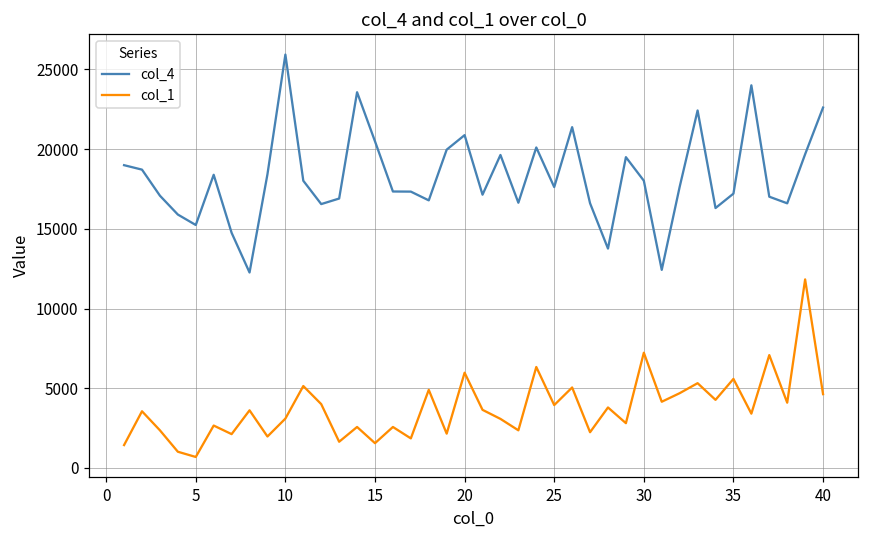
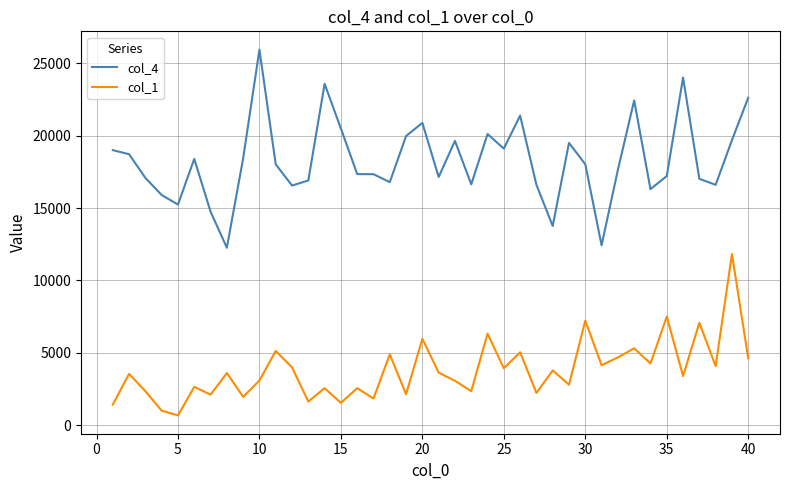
col_4, 25: 17600 -> 19100
col_1, 35: 5600 -> 7500
